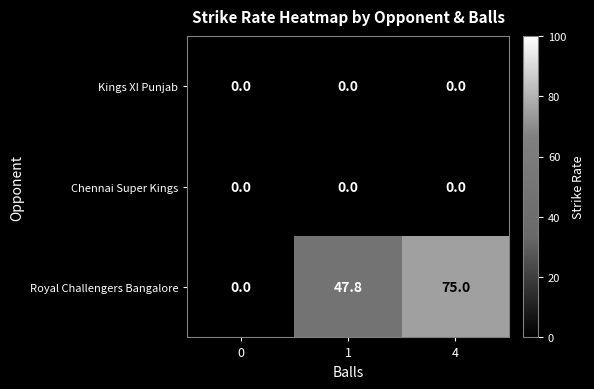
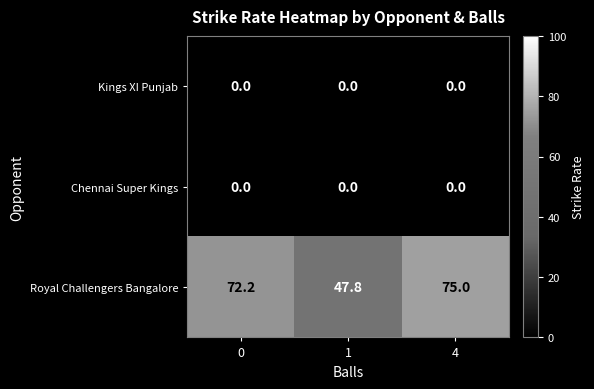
Royal Challengers Bangalore, 0: 0.0 -> 72.2
